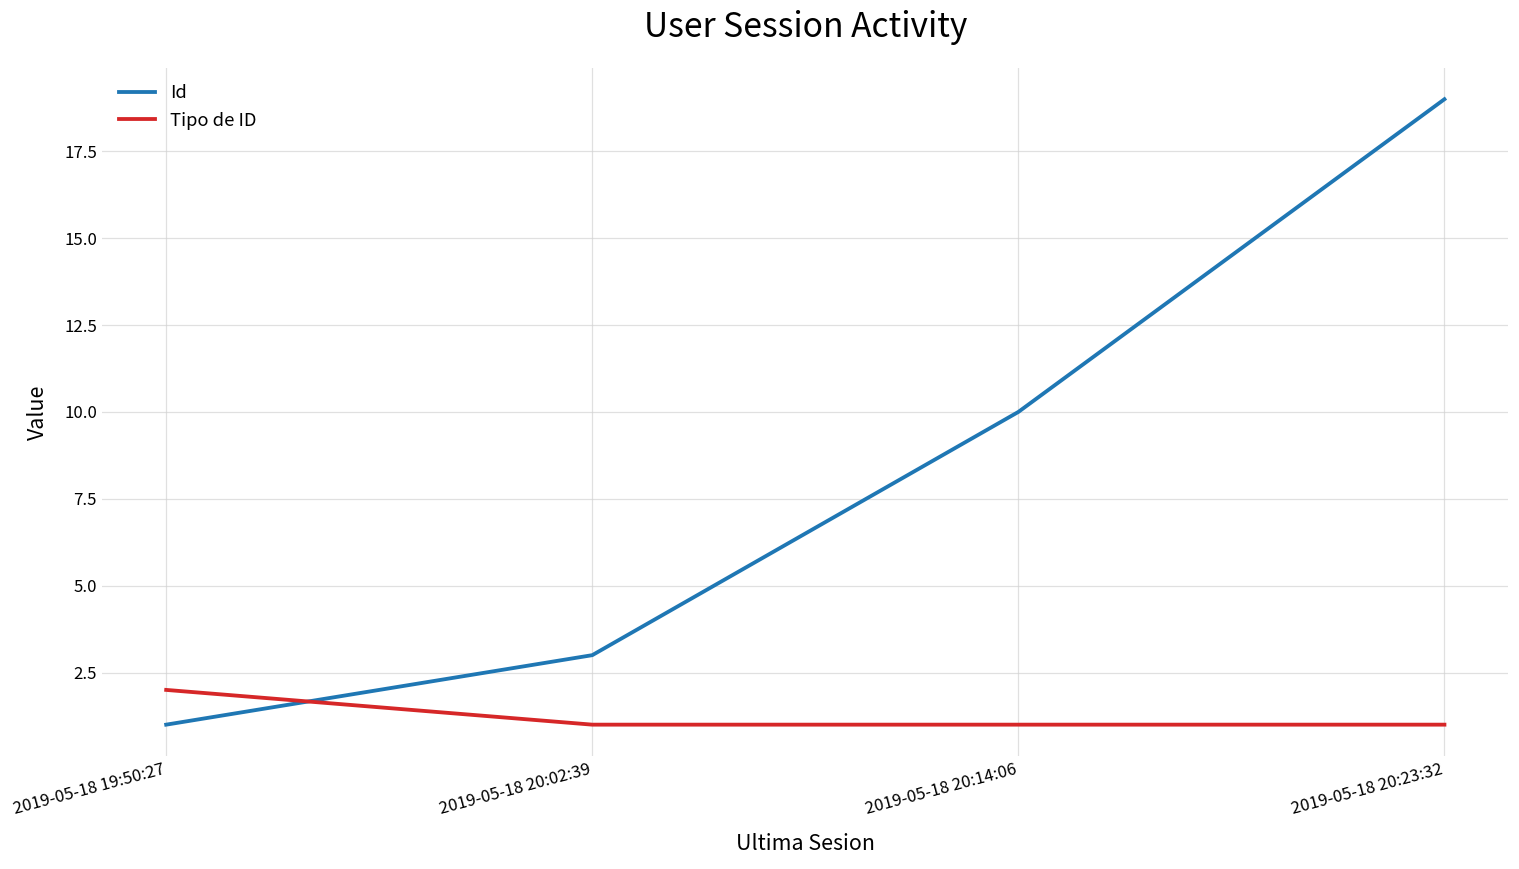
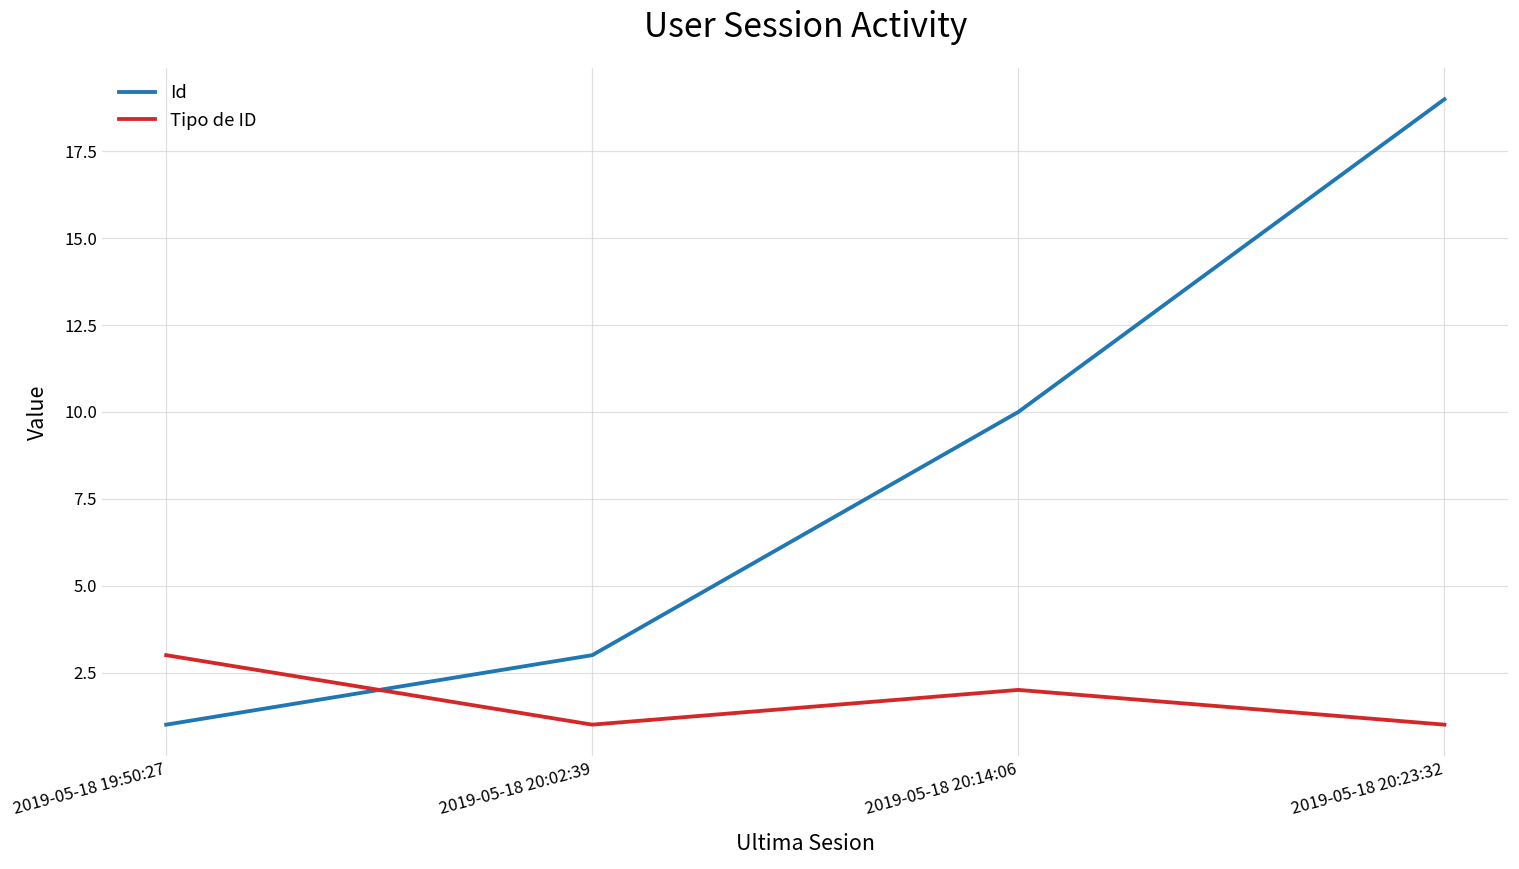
Tipo de ID, 2019-05-18 19:50:27: 2 -> 3
Tipo de ID, 2019-05-18 20:14:06: 1 -> 2
